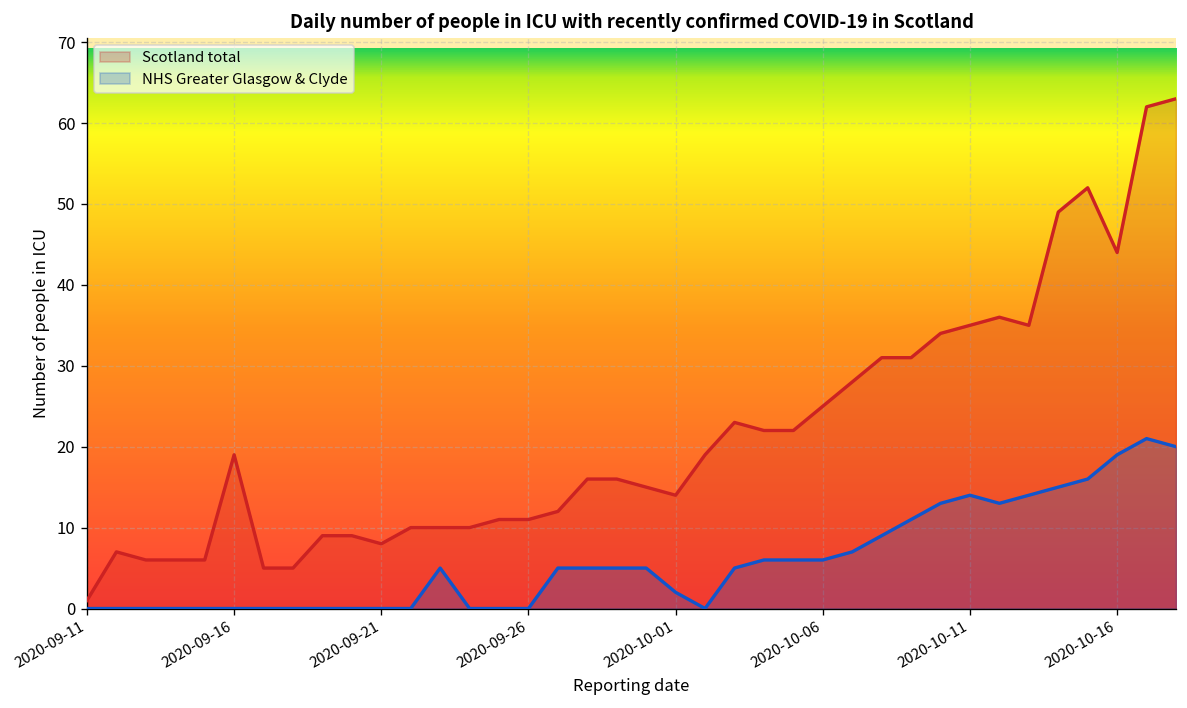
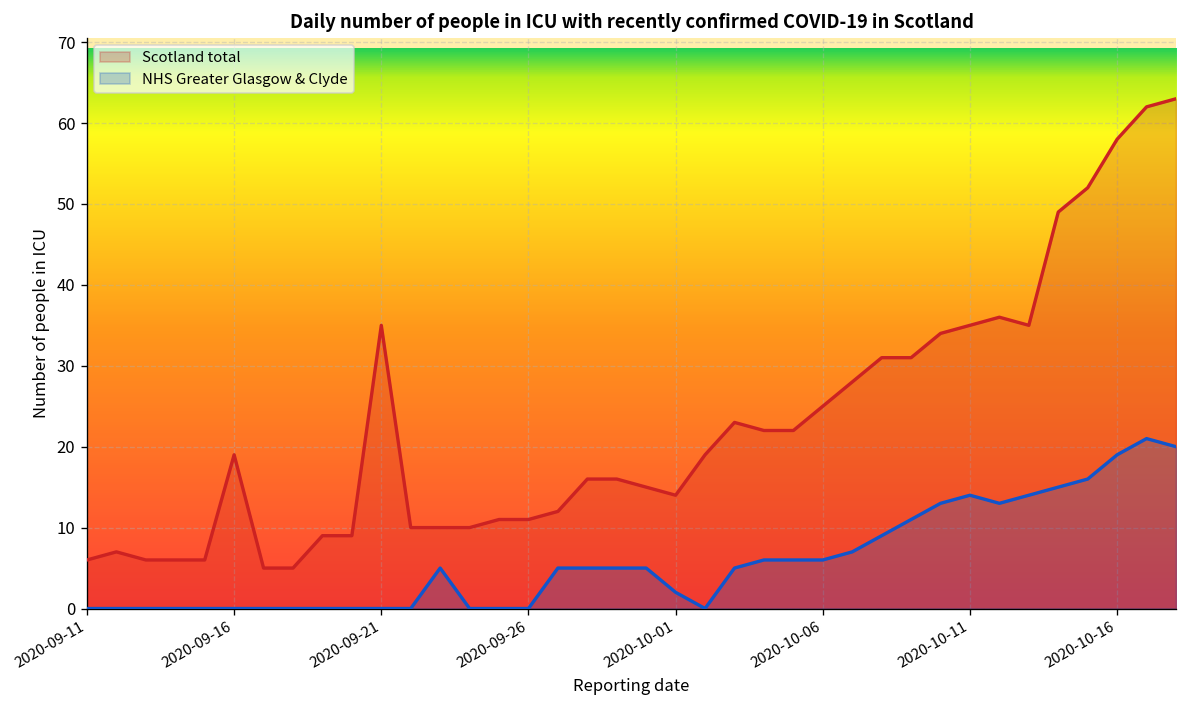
Scotland total, 2020-09-11: 1 -> 6
Scotland total, 2020-09-21: 8 -> 35
Scotland total, 2020-10-16: 44 -> 58
